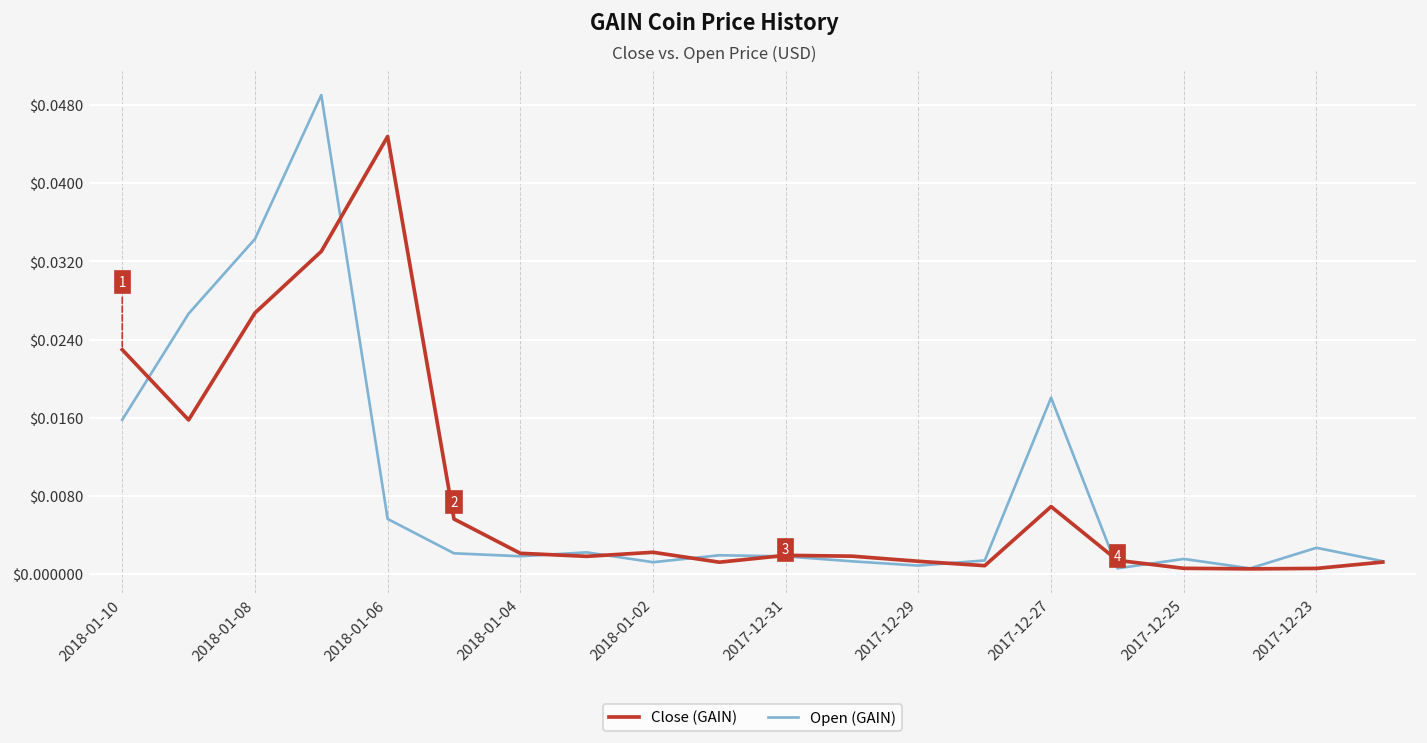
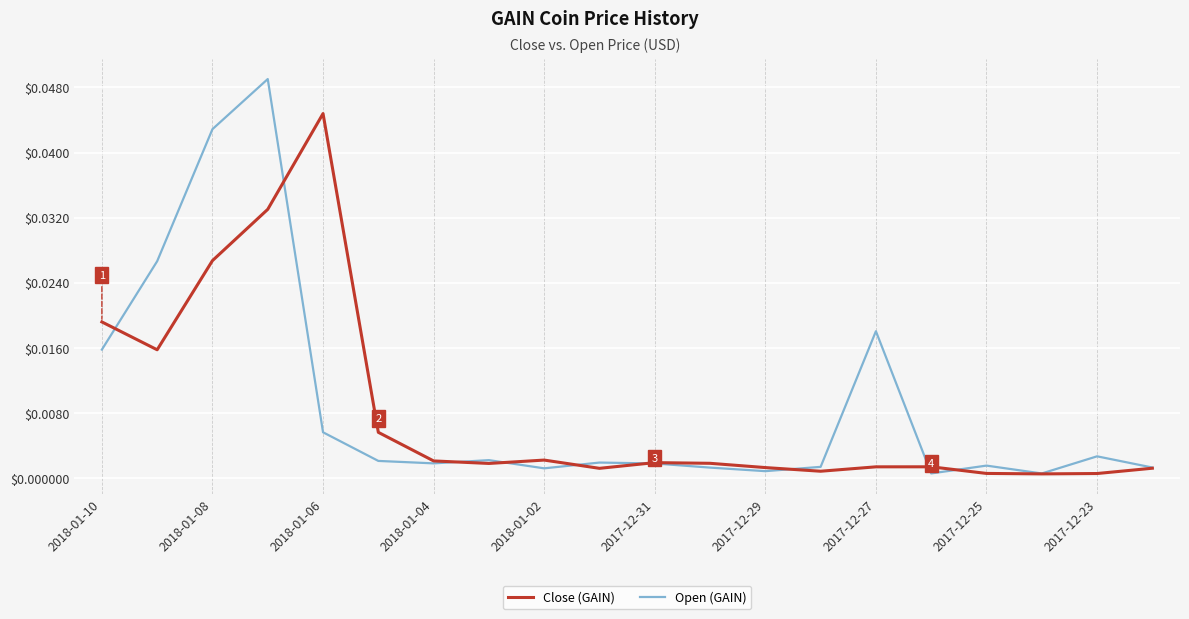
Close (GAIN), 2018-01-10: $0.023 -> $0.019
Open (GAIN), 2018-01-08: $0.034 -> $0.043
Close (GAIN), 2017-12-27: $0.007 -> $0.001
